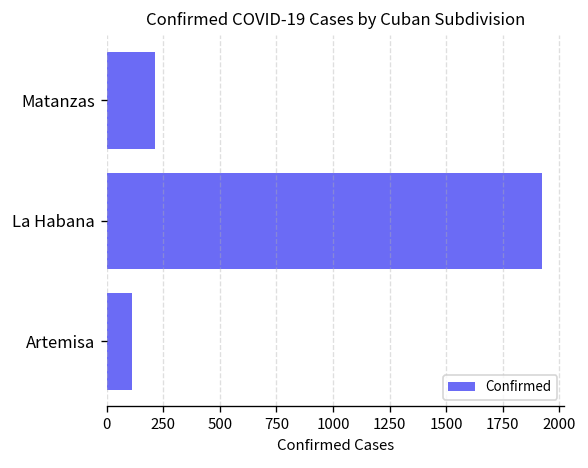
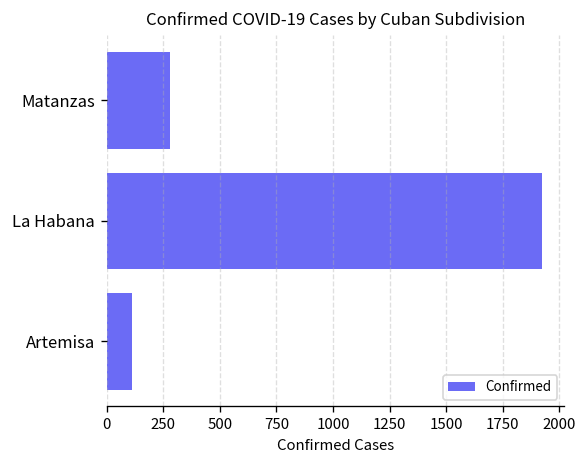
Matanzas: 210 -> 280
